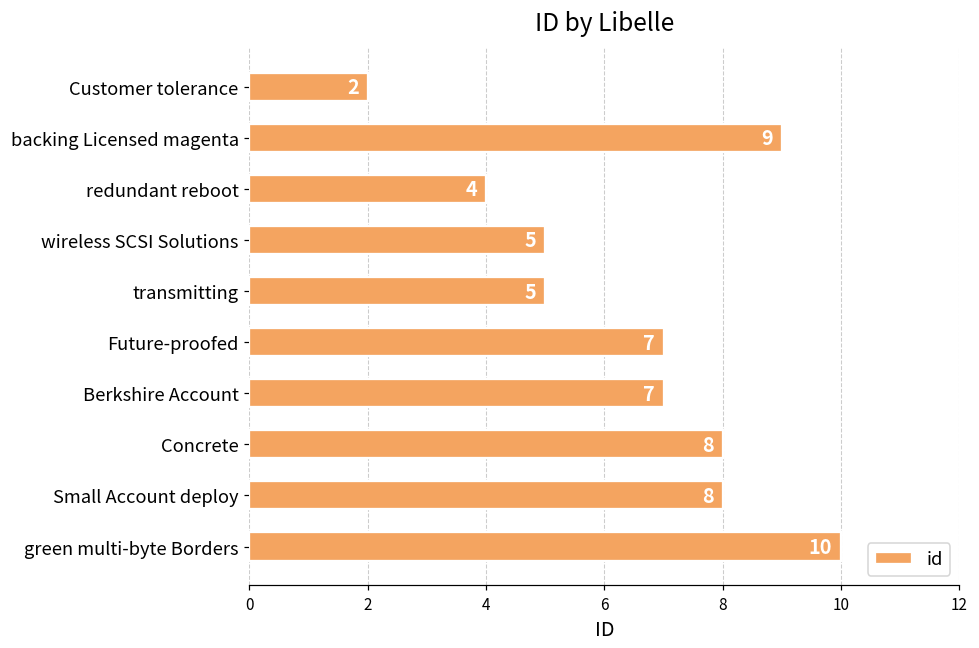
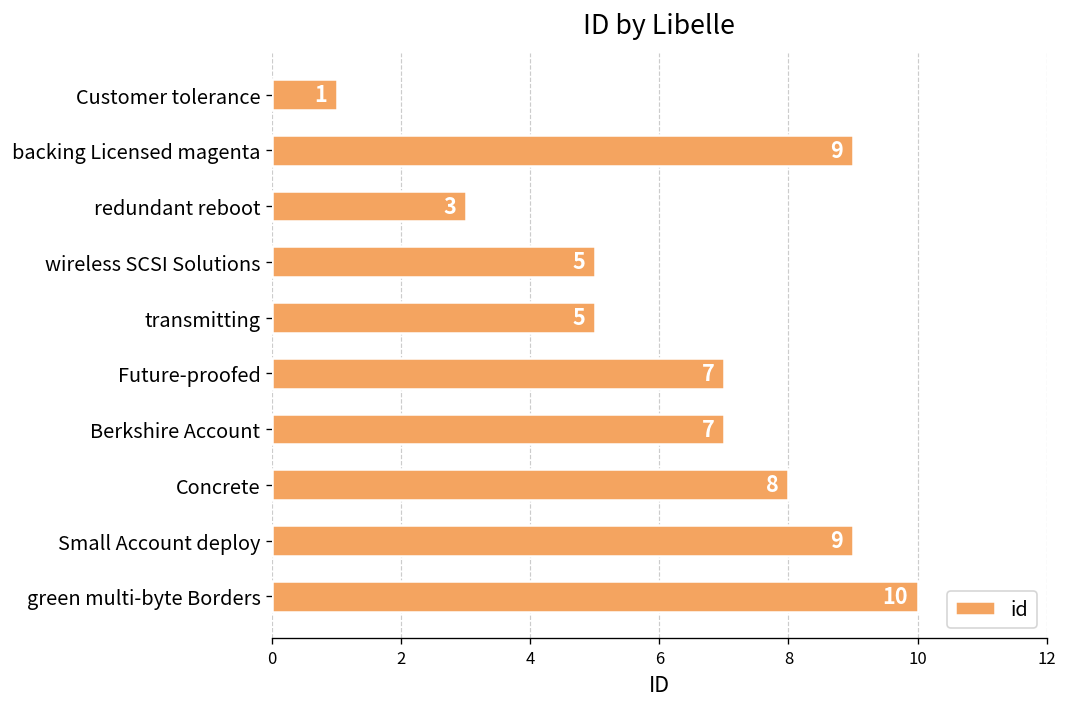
Customer tolerance: 2 -> 1
redundant reboot: 4 -> 3
Small Account deploy: 8 -> 9
